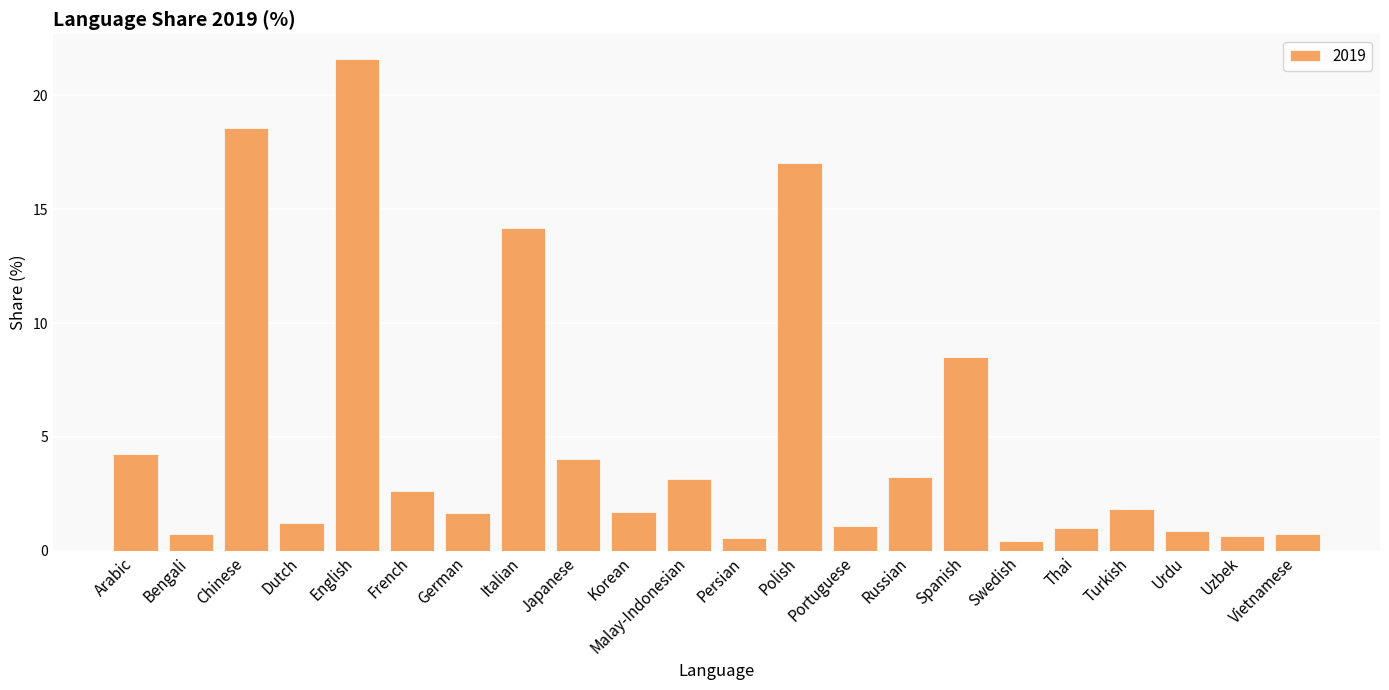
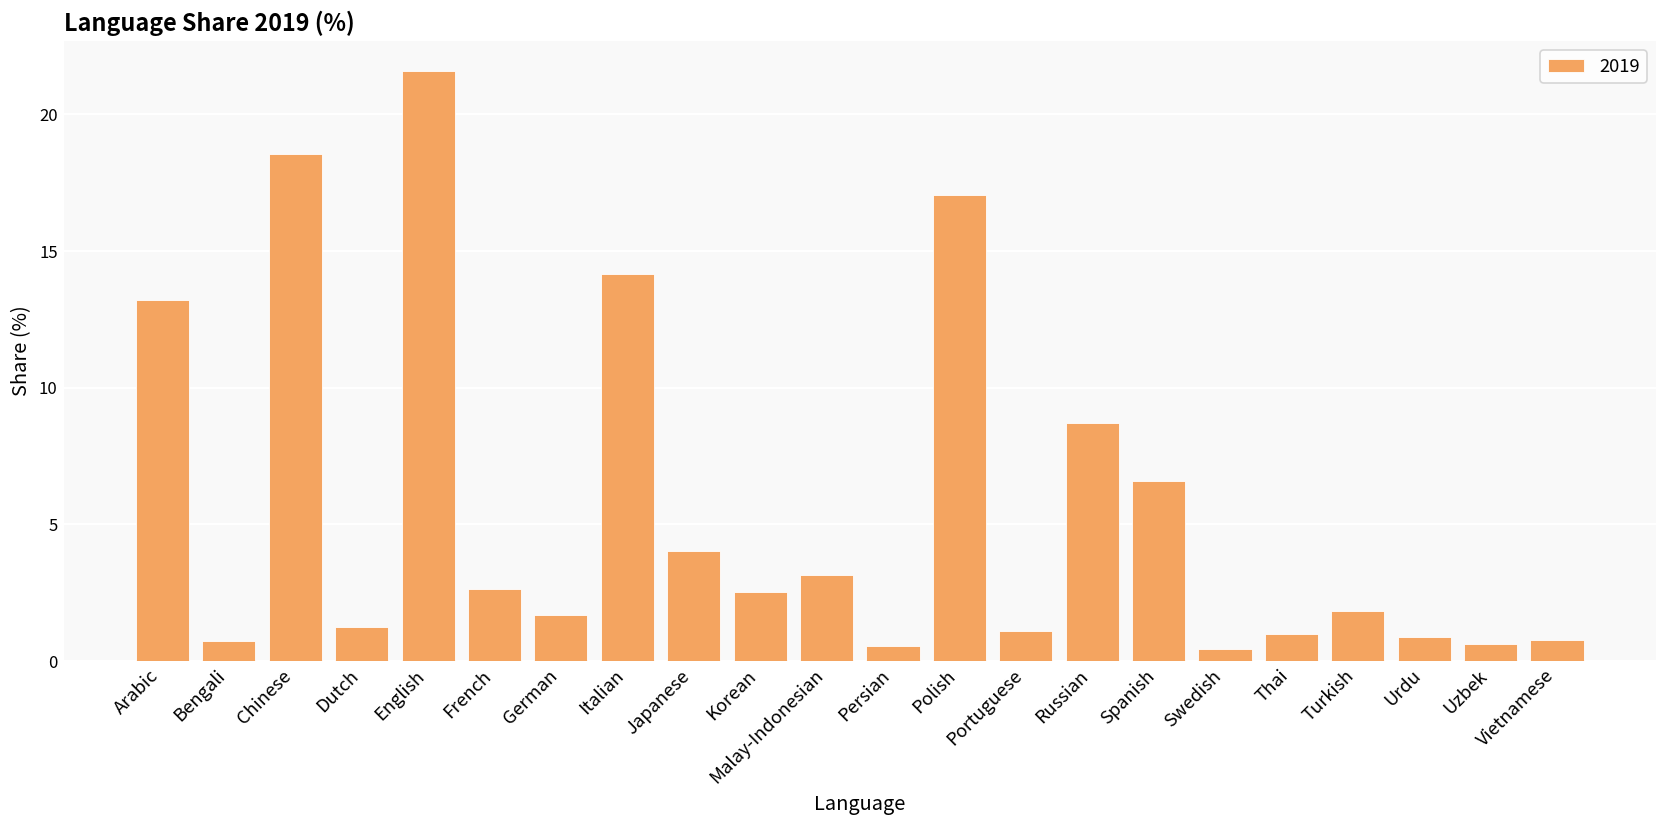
Arabic: 4.2 -> 13.2
Korean: 1.7 -> 2.5
Russian: 3.2 -> 8.7
Spanish: 8.5 -> 6.6
